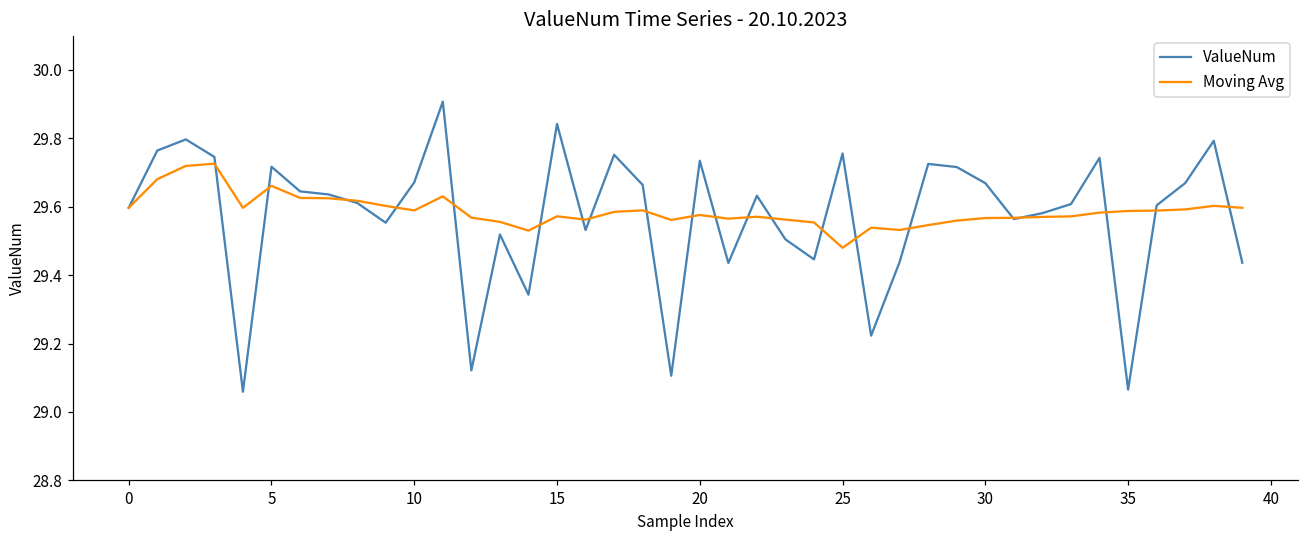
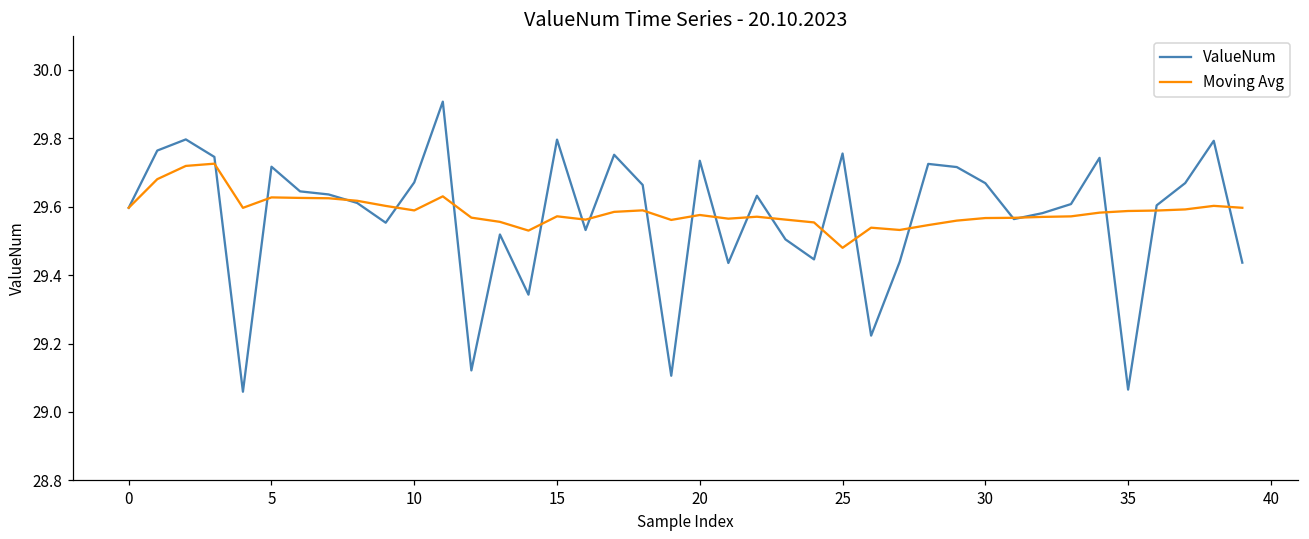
Moving Avg, 5: 29.66 -> 29.63
ValueNum, 15: 29.84 -> 29.80
